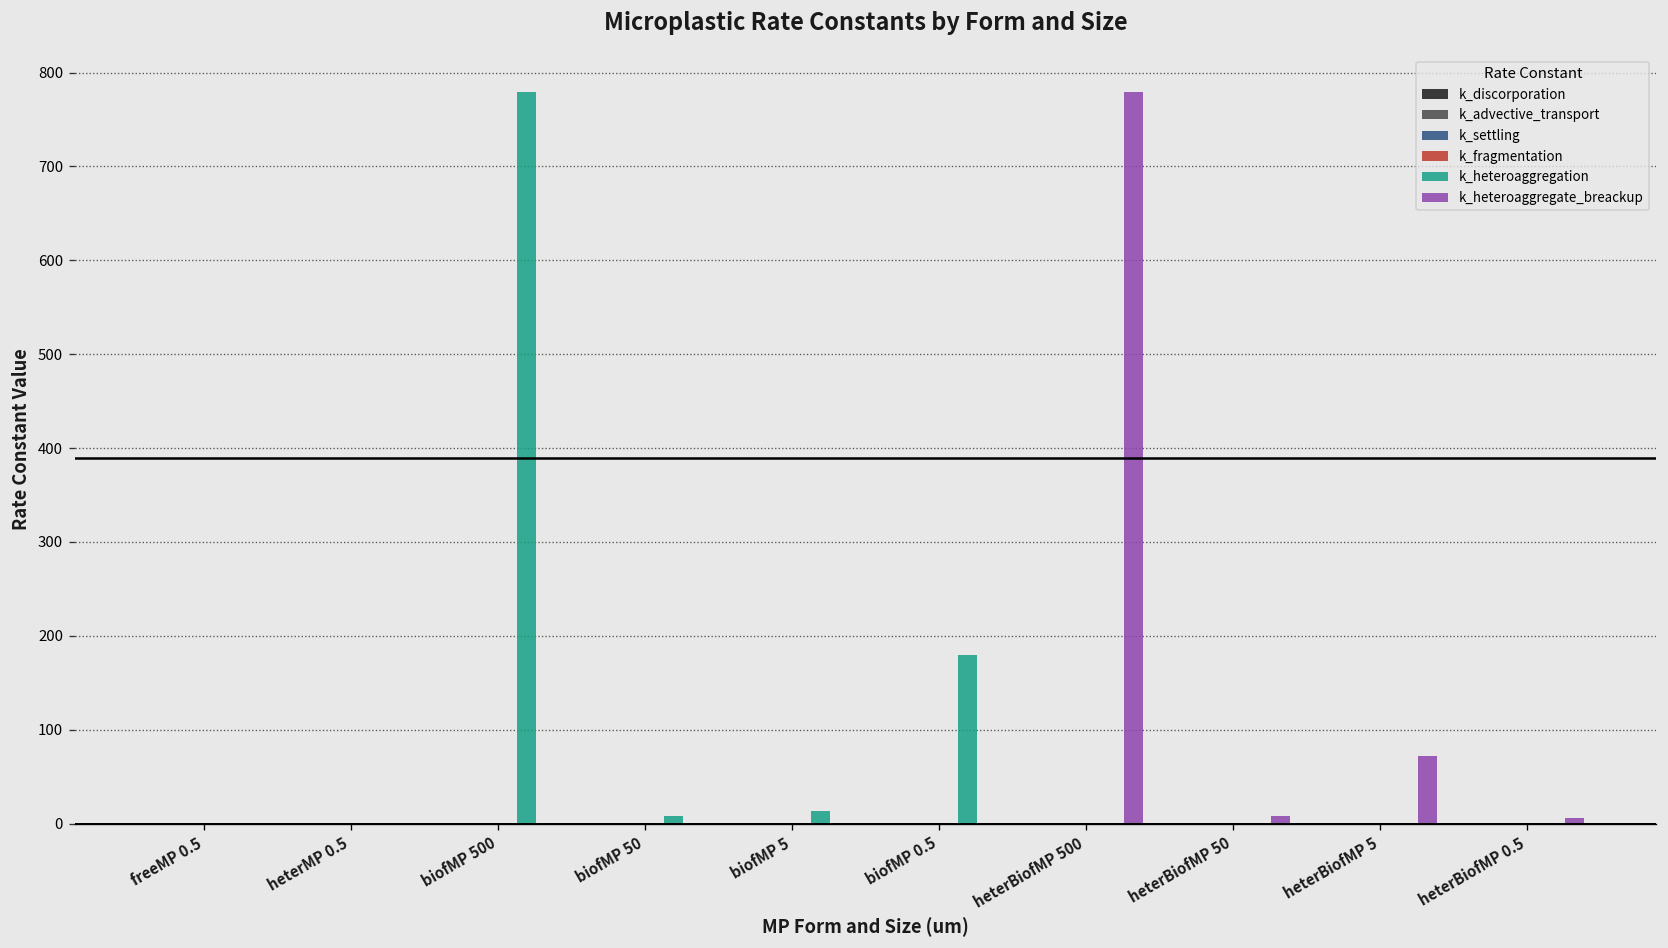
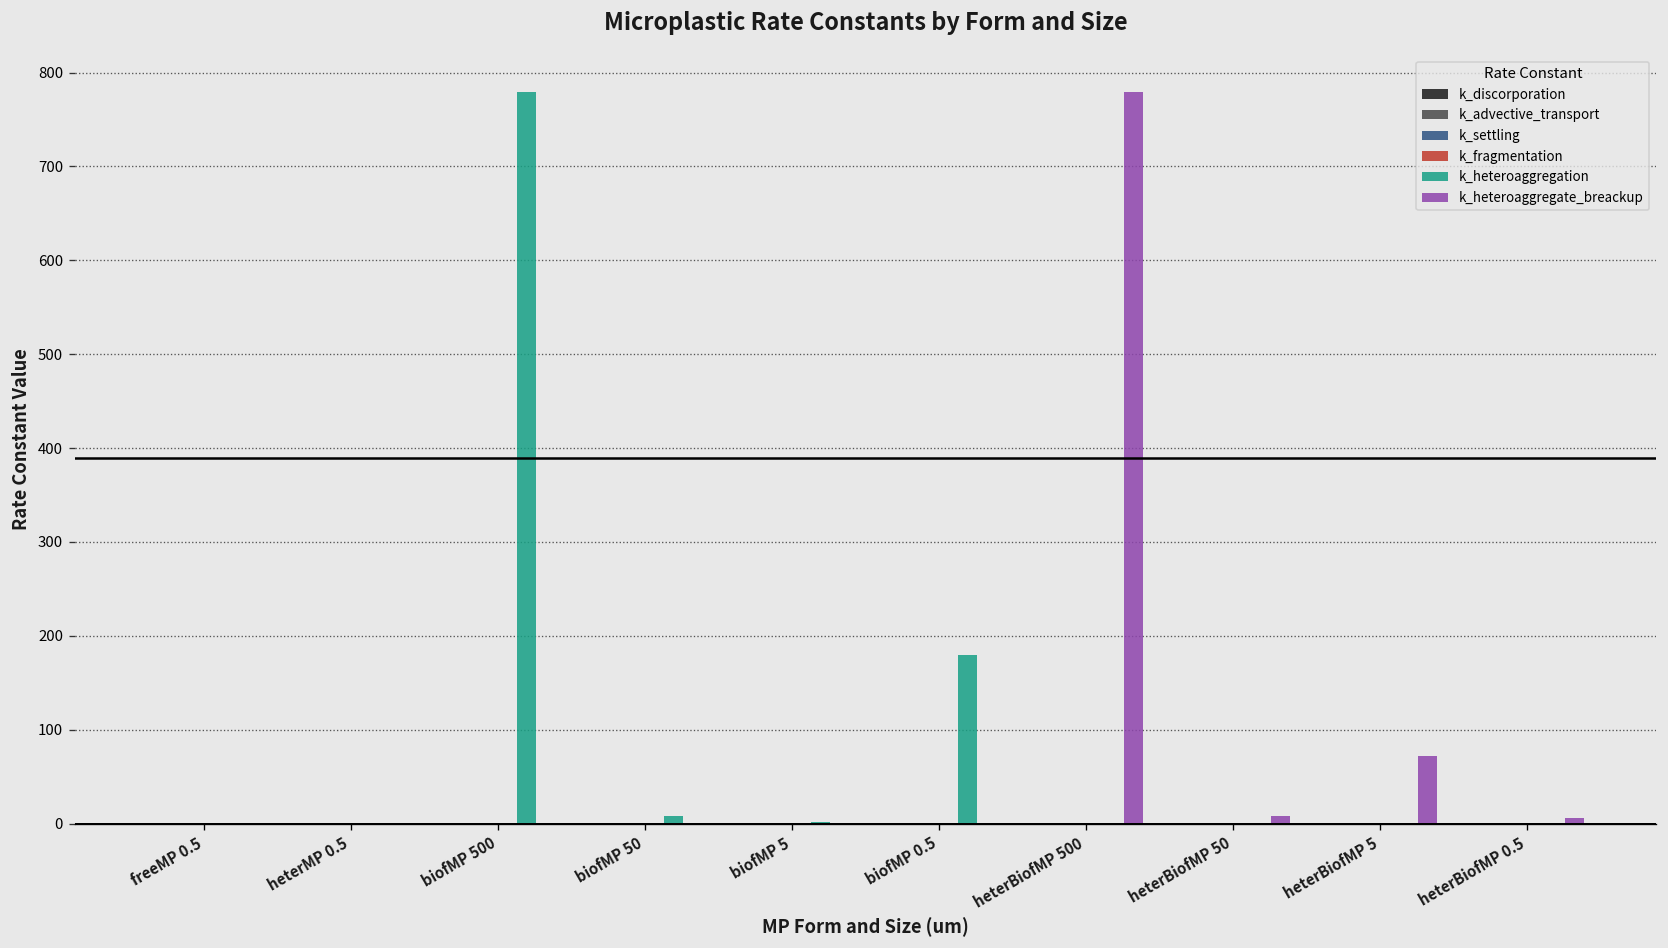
k_heteroaggregation, biofMP 5: 10 -> 0
